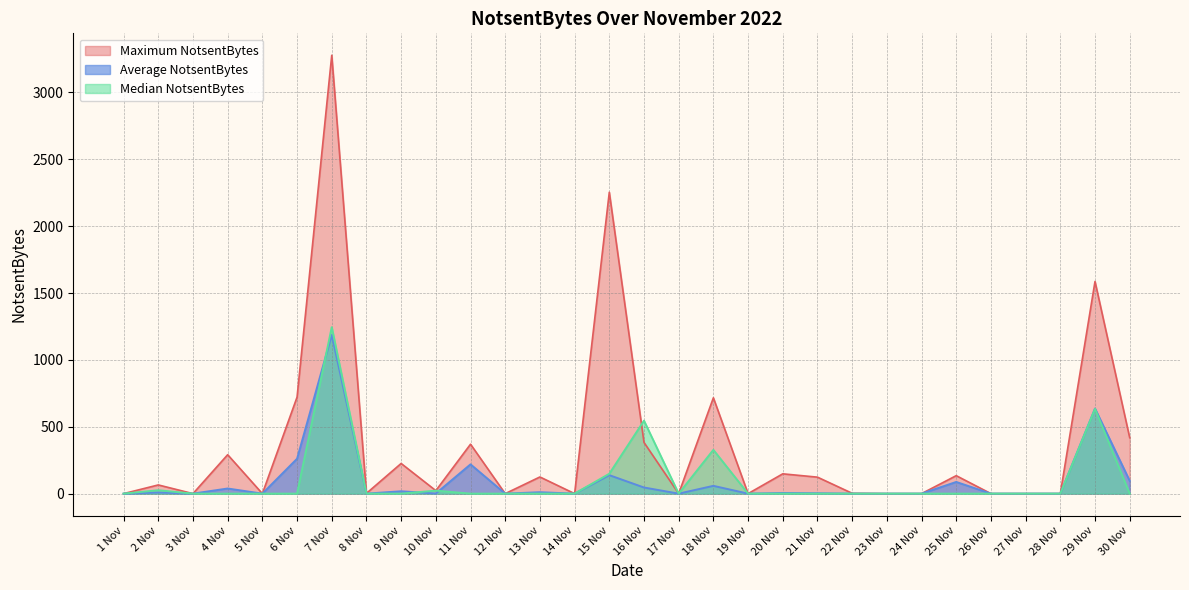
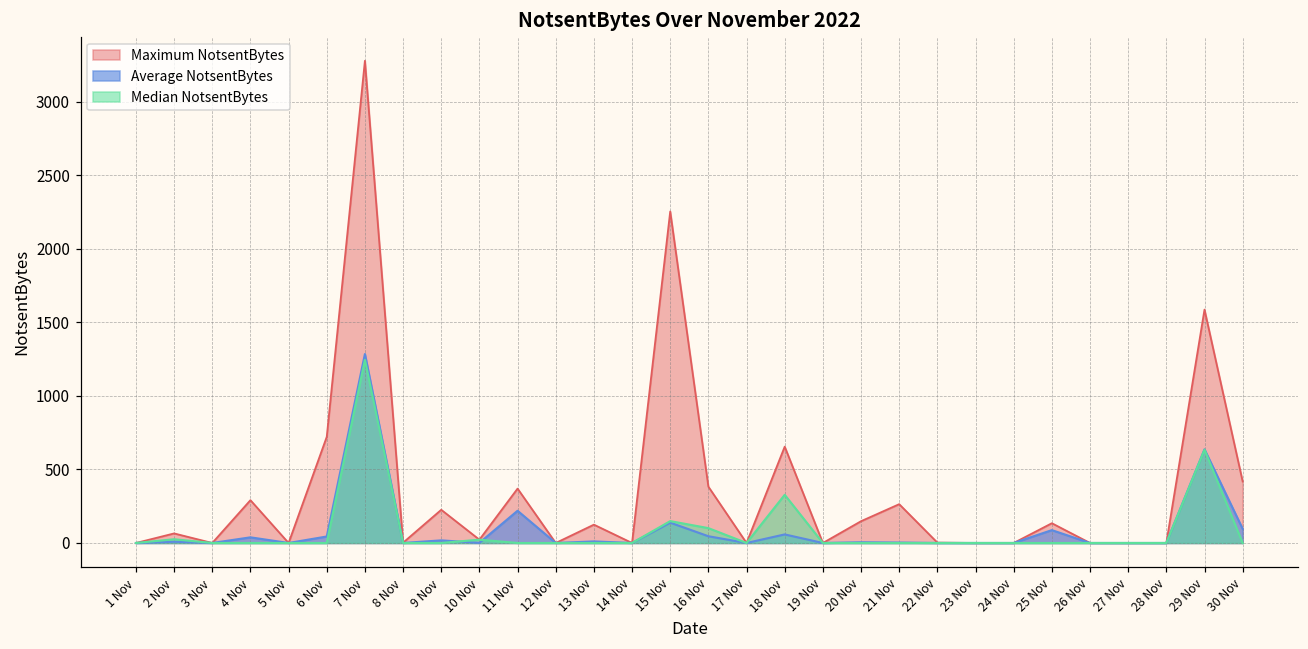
Average NotsentBytes, 6 Nov: 260 -> 40
Average NotsentBytes, 7 Nov: 1190 -> 1280
Median NotsentBytes, 16 Nov: 550 -> 100
Maximum NotsentBytes, 18 Nov: 720 -> 650
Maximum NotsentBytes, 21 Nov: 120 -> 260
